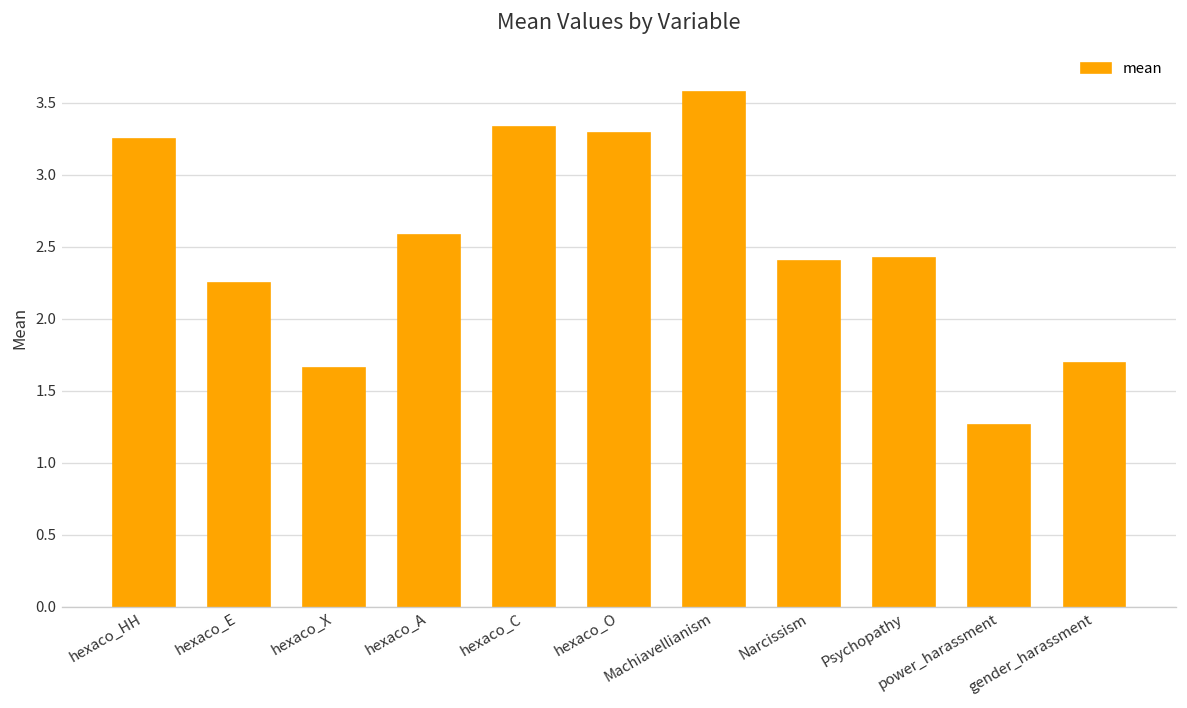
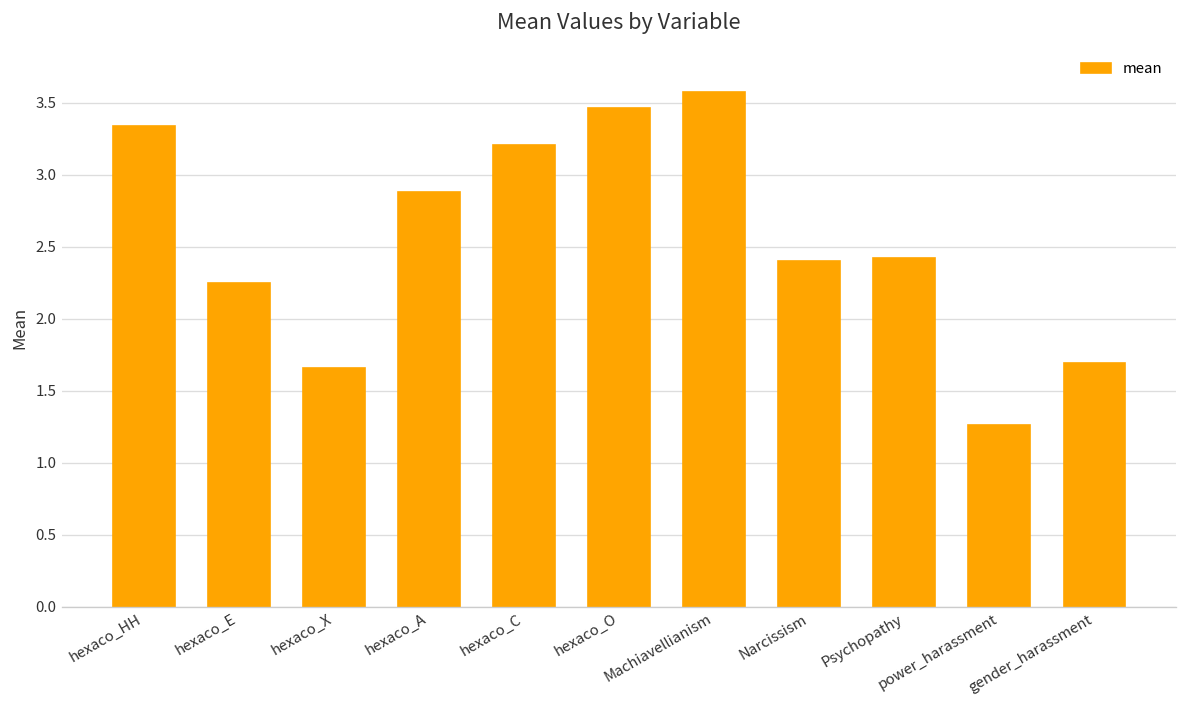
hexaco_HH: 3.25 -> 3.34
hexaco_A: 2.58 -> 2.88
hexaco_C: 3.34 -> 3.21
hexaco_O: 3.29 -> 3.46
